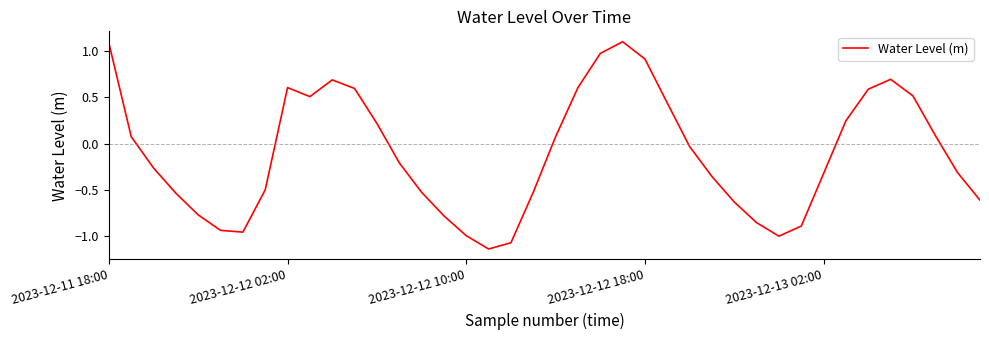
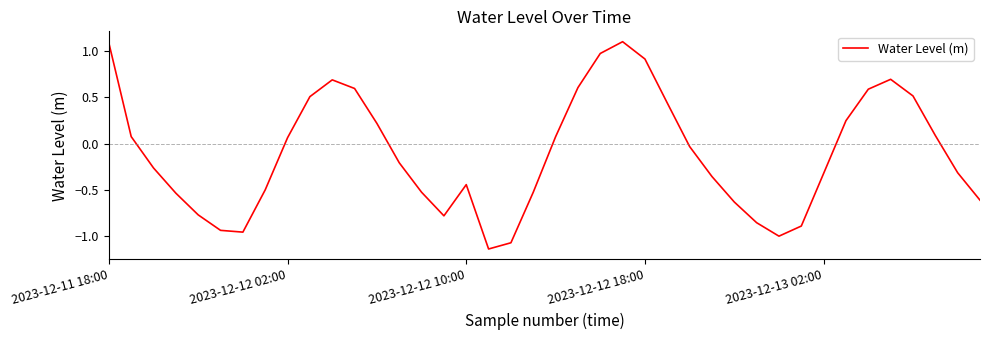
2023-12-12 02:00: 0.6 -> 0.1
2023-12-12 10:00: -1.0 -> -0.4
